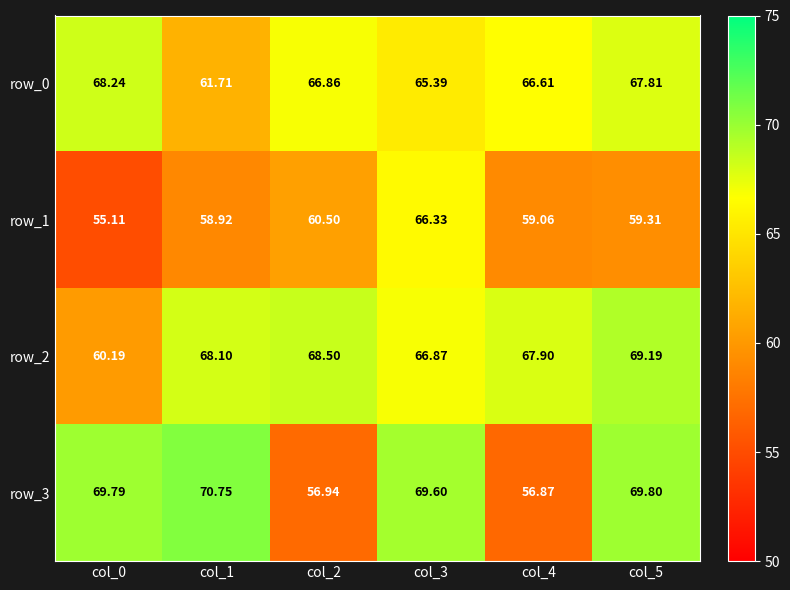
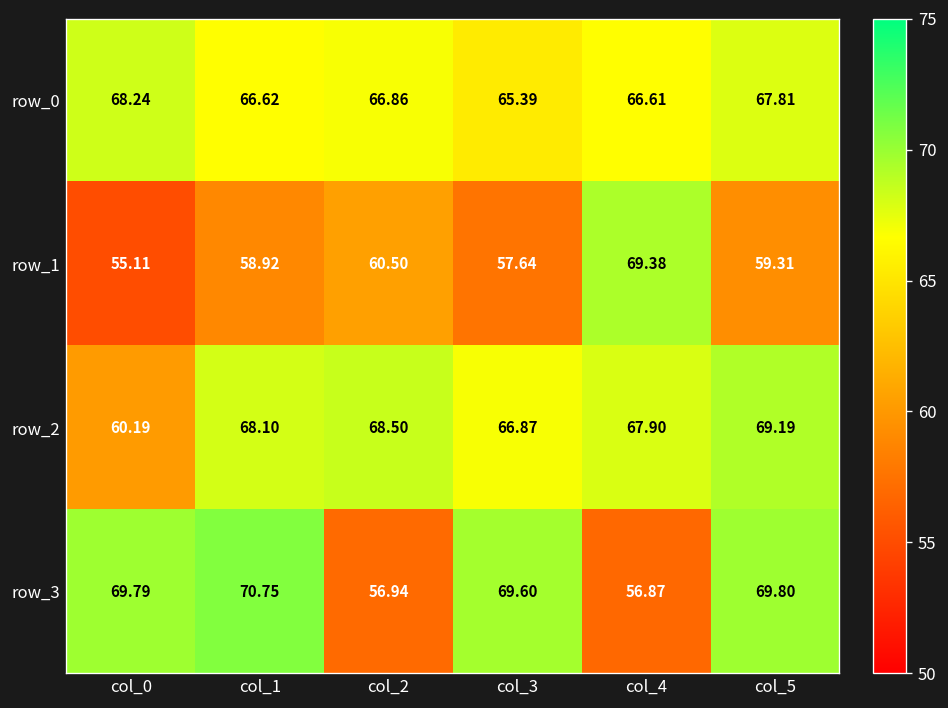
row_0, col_1: 61.71 -> 66.62
row_1, col_3: 66.33 -> 57.64
row_1, col_4: 59.06 -> 69.38
